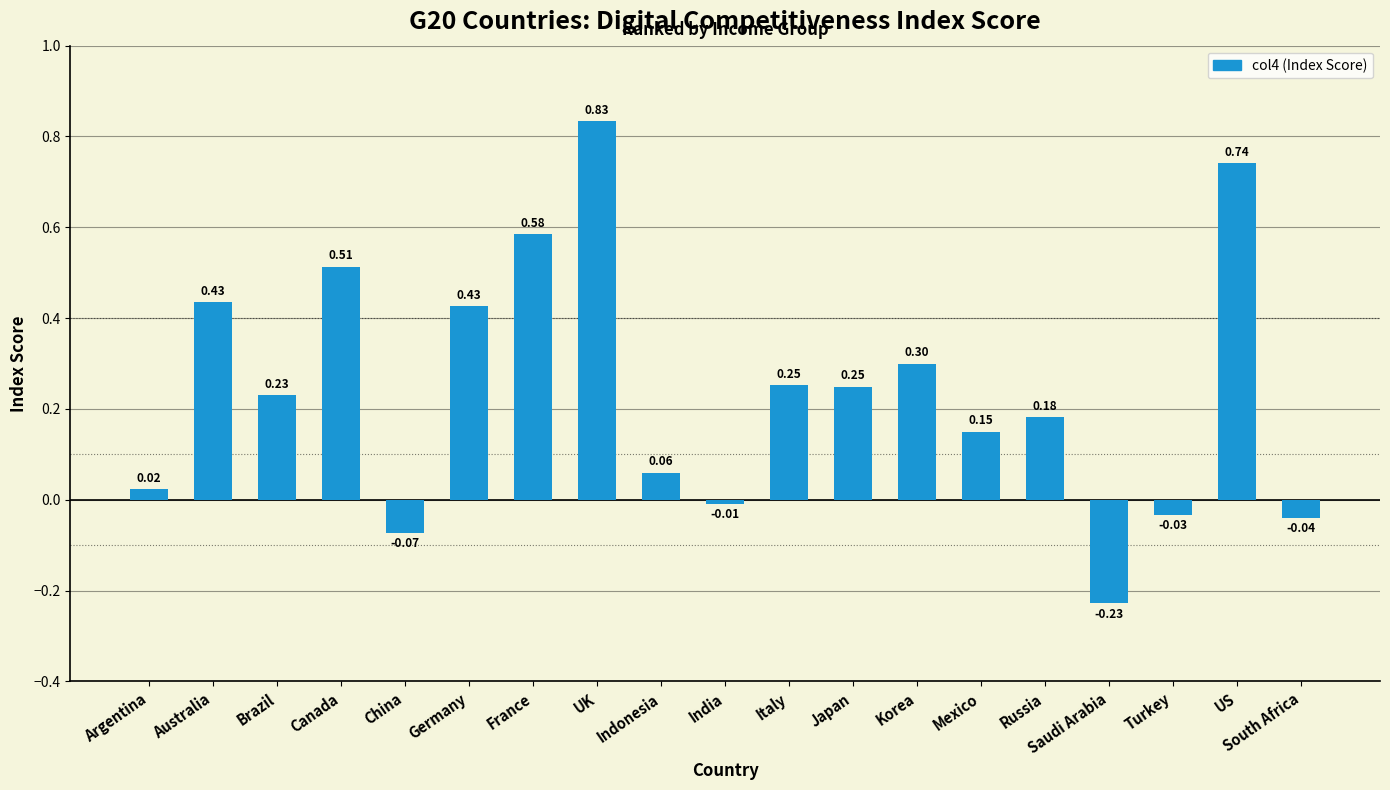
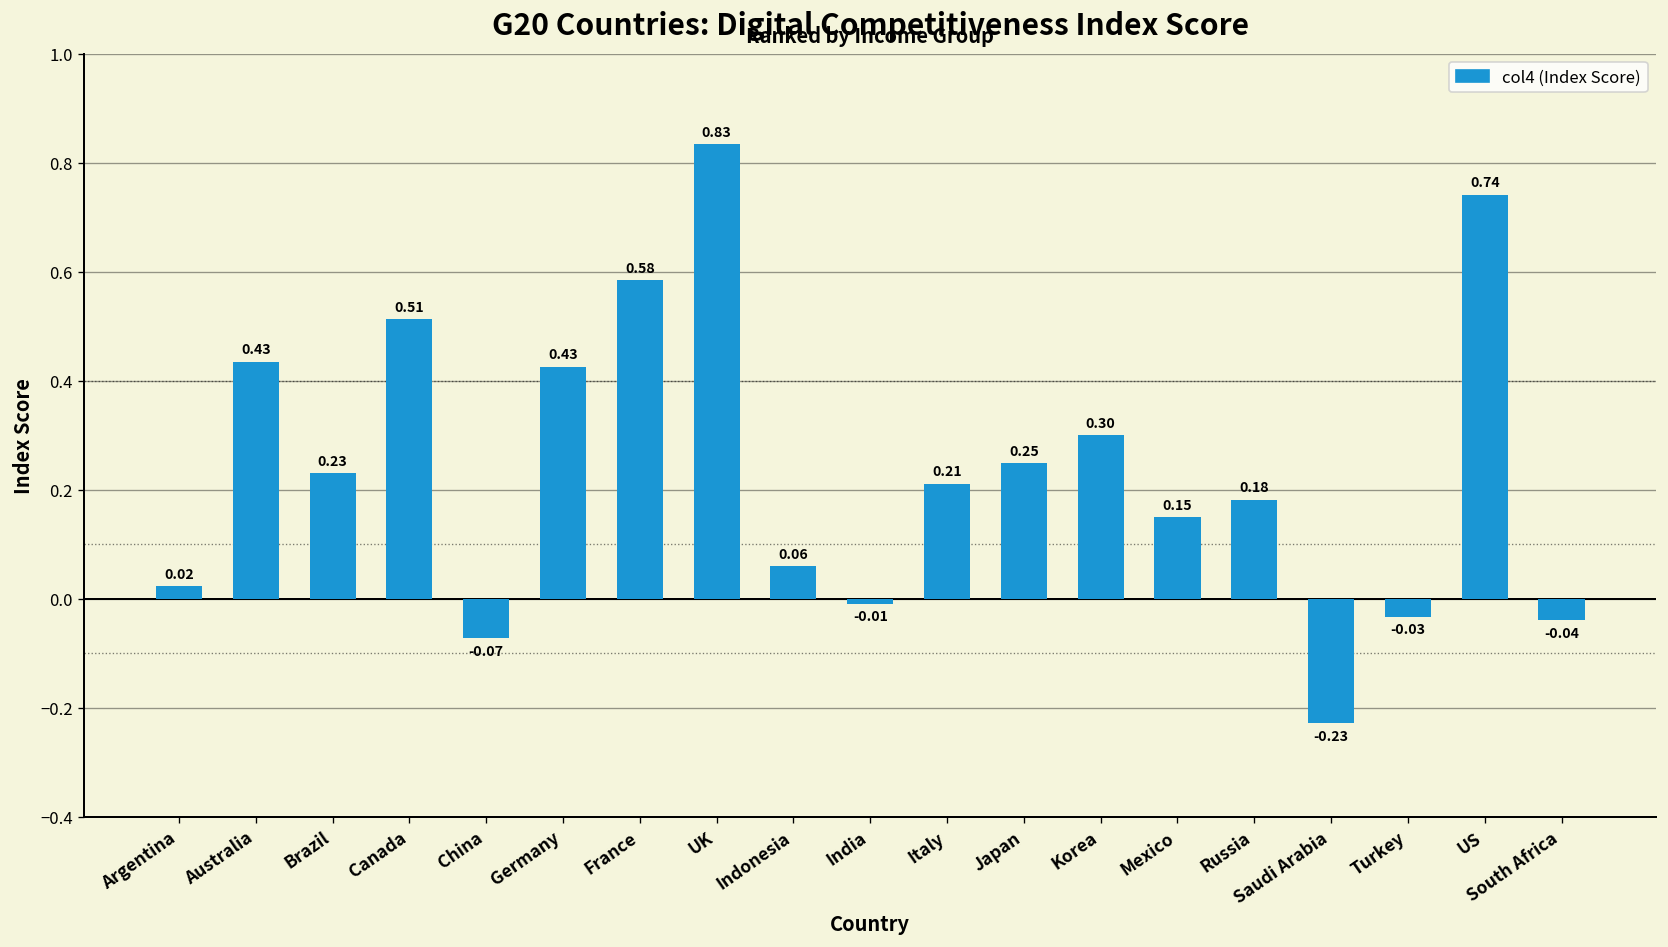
Italy: 0.25 -> 0.21
